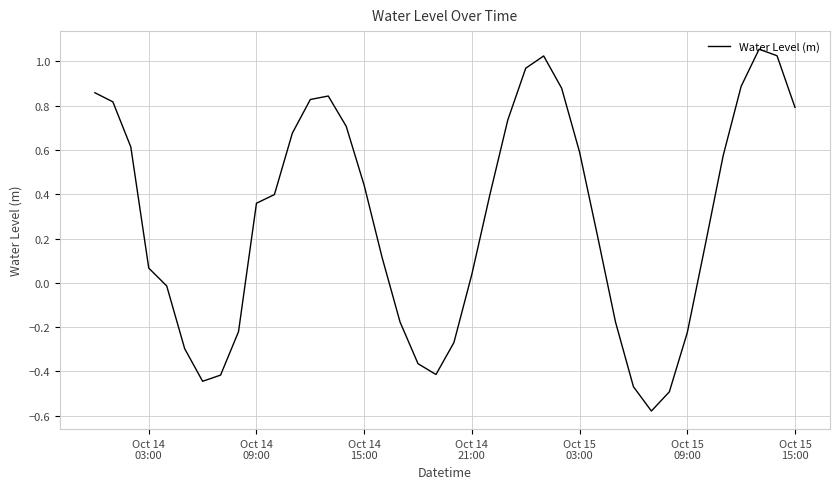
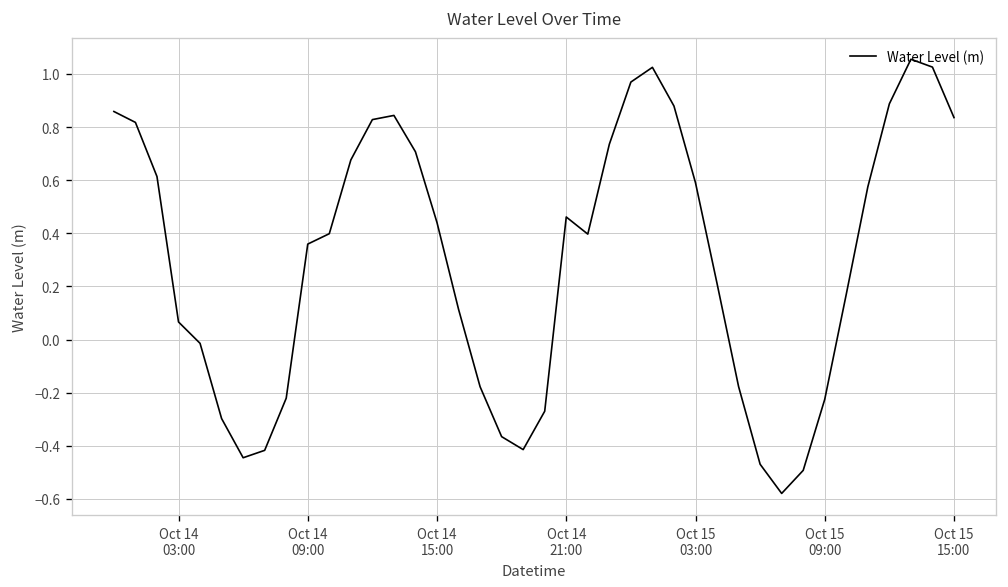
Oct 14 21:00: 0.04 -> 0.46
Oct 15 15:00: 0.79 -> 0.84
